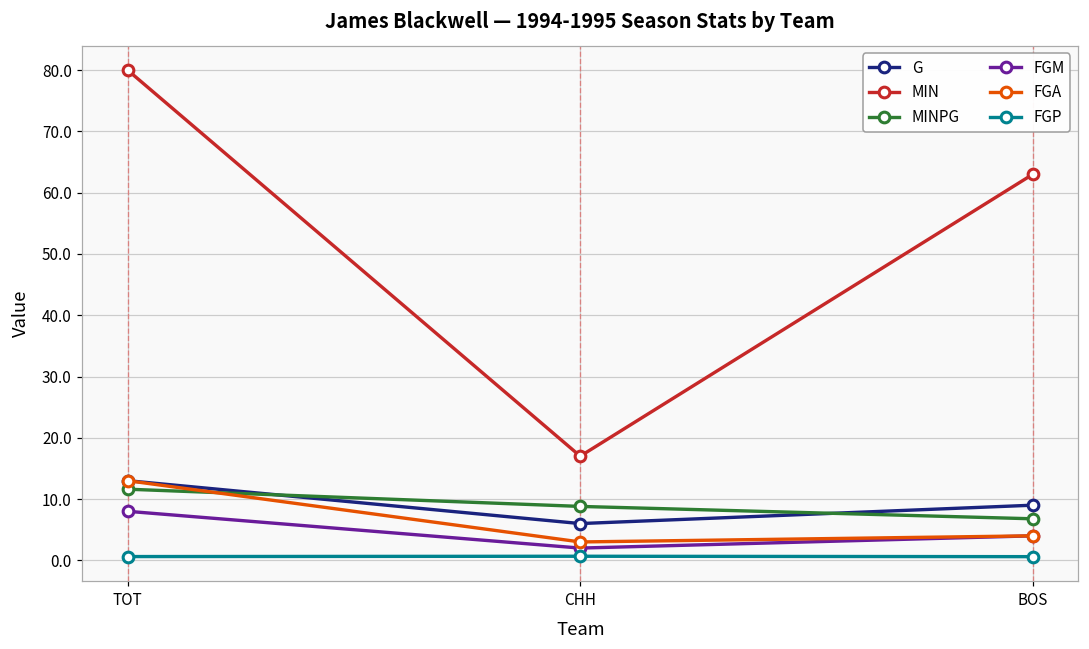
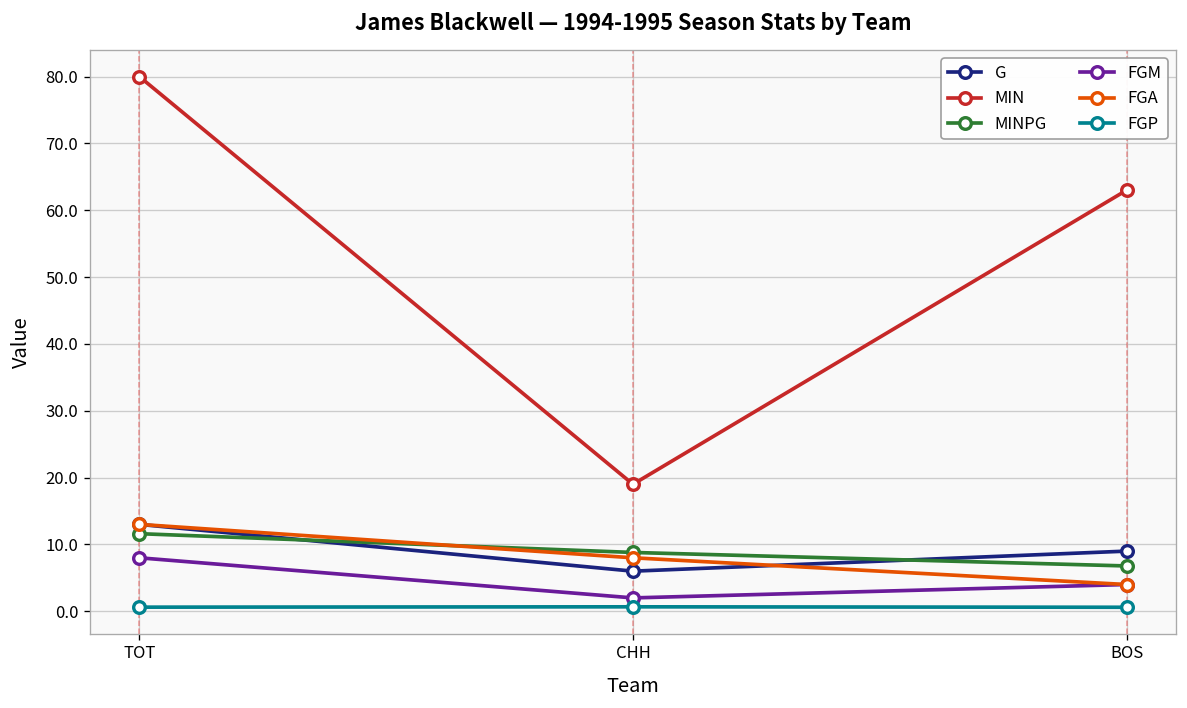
MIN, CHH: 17 -> 19
FGA, CHH: 3 -> 8
